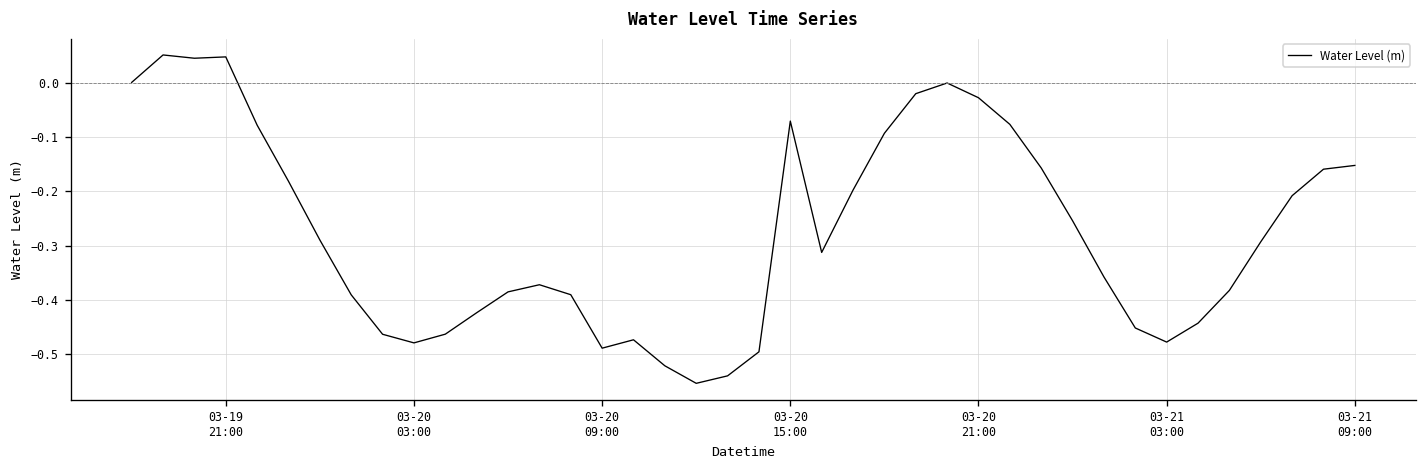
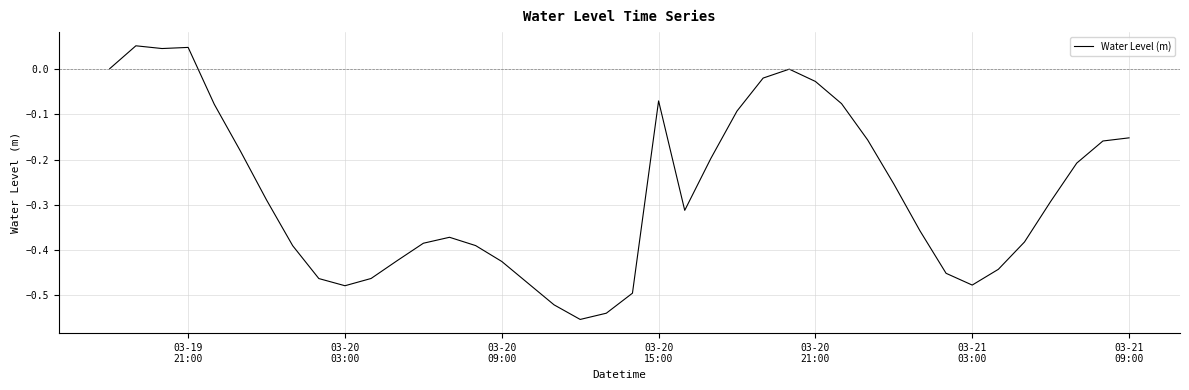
03-20 09:00: -0.49 -> -0.43
